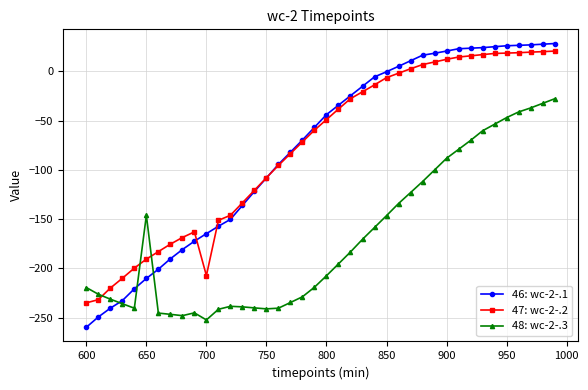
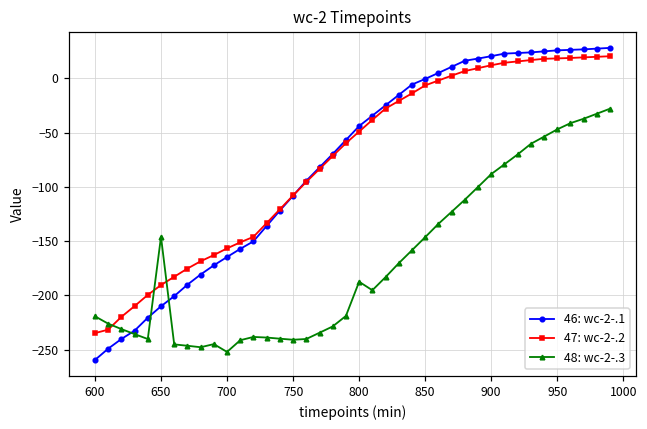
47: wc-2-.2, 700: -210 -> -160
48: wc-2-.3, 800: -210 -> -190
